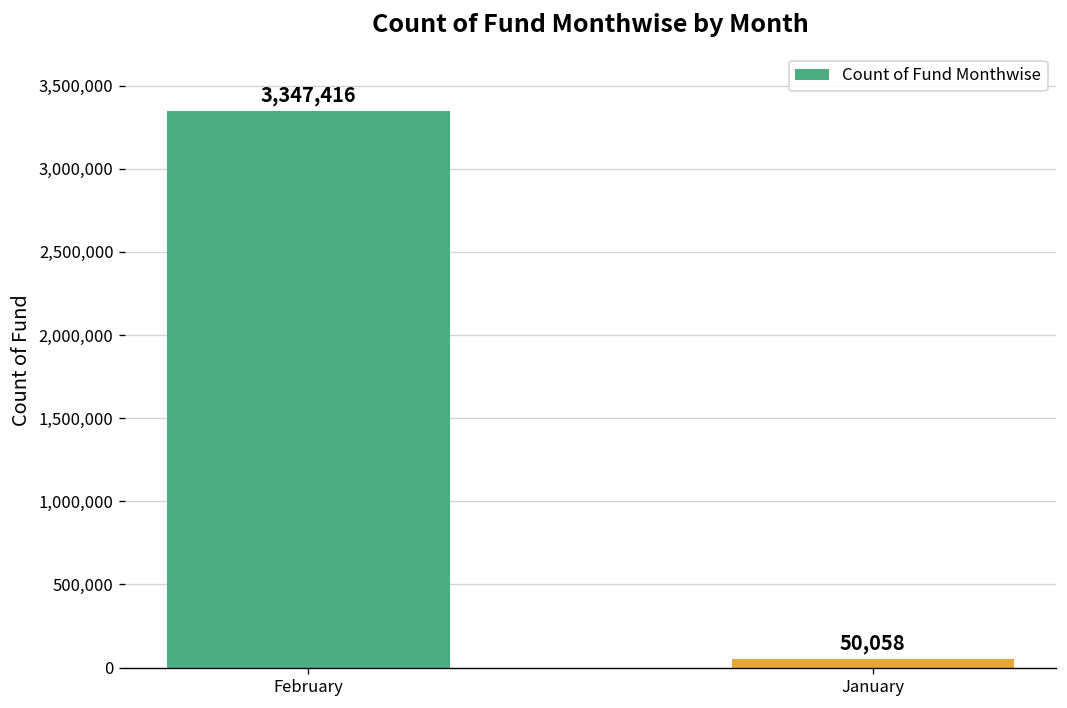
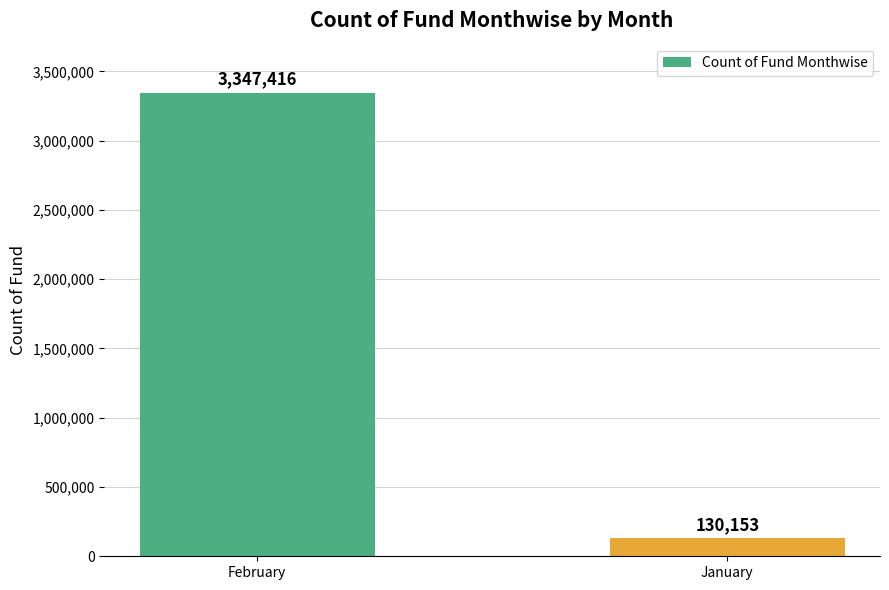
January: 50,058 -> 130,153
